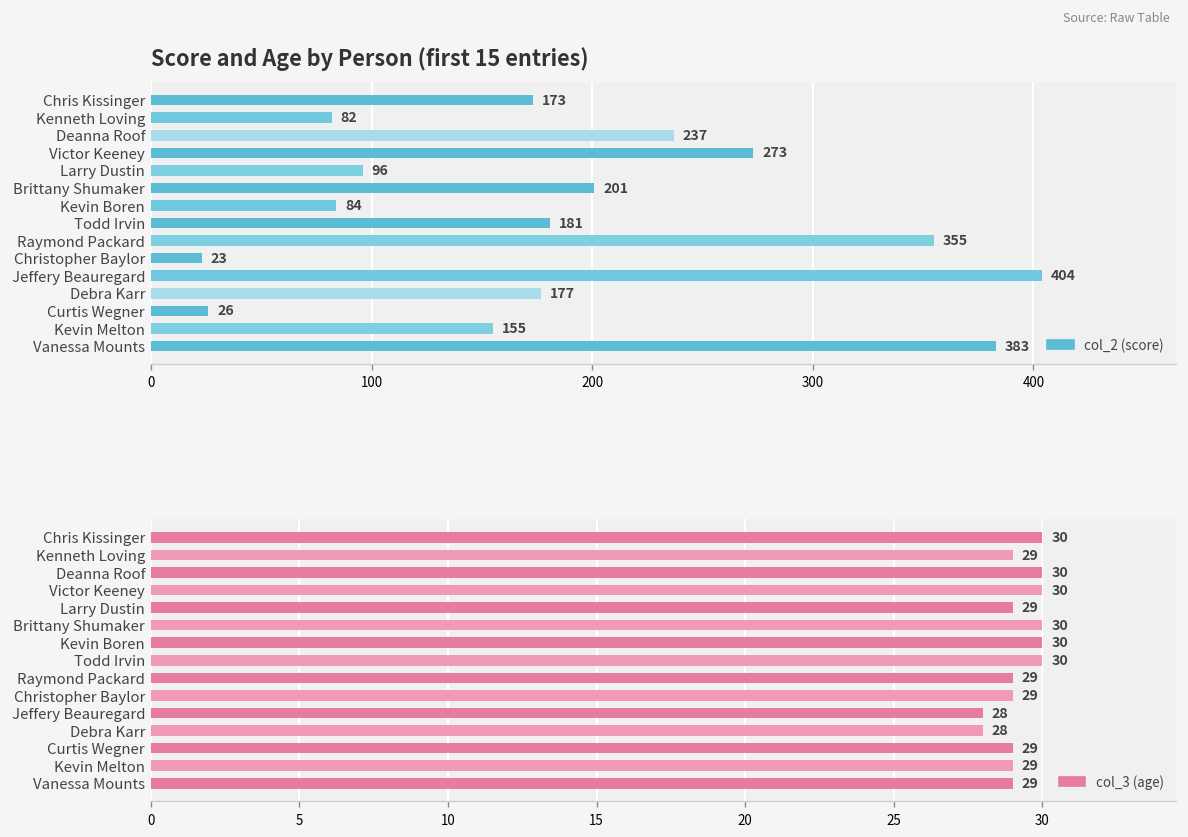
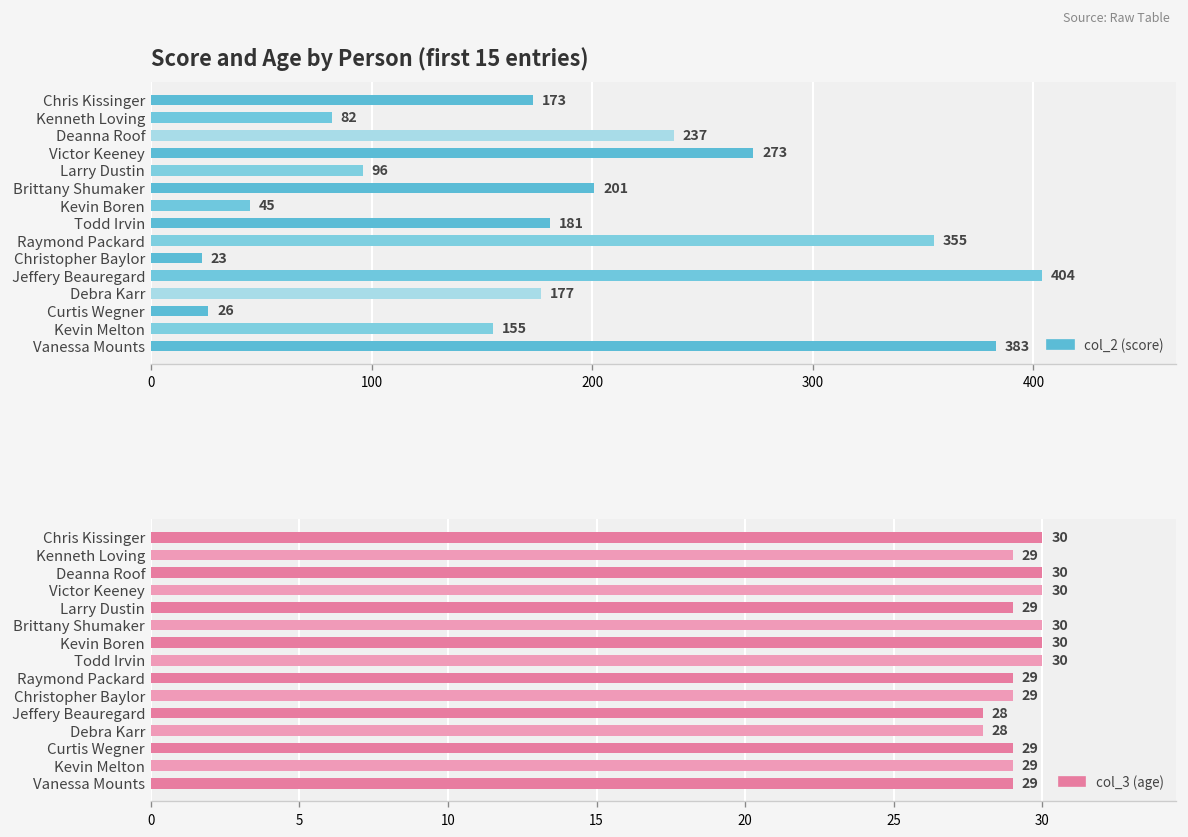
Score and Age by Person (first 15 entries), Kevin Boren: 84 -> 45
